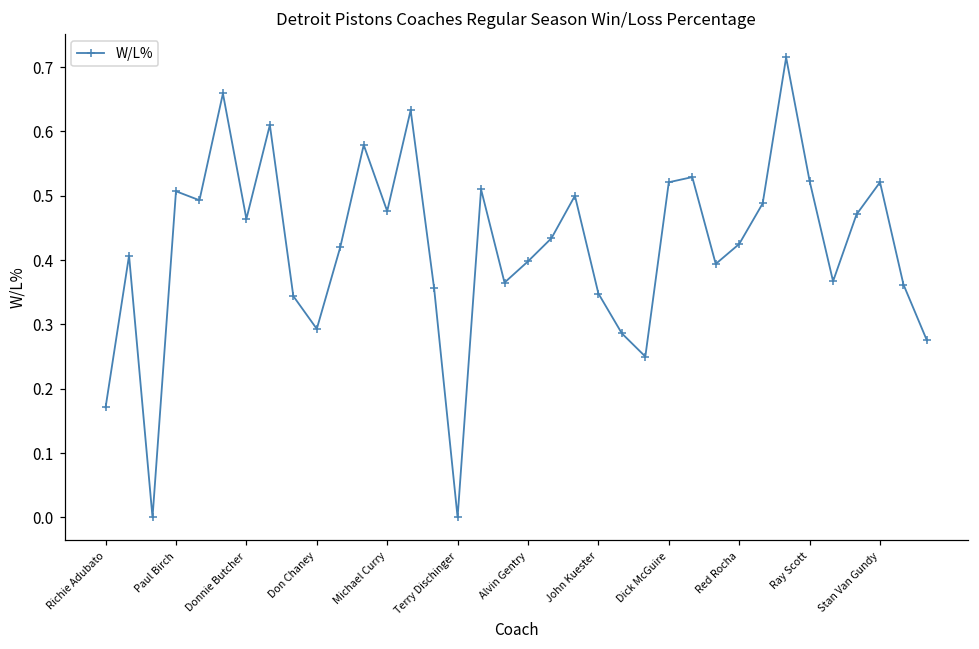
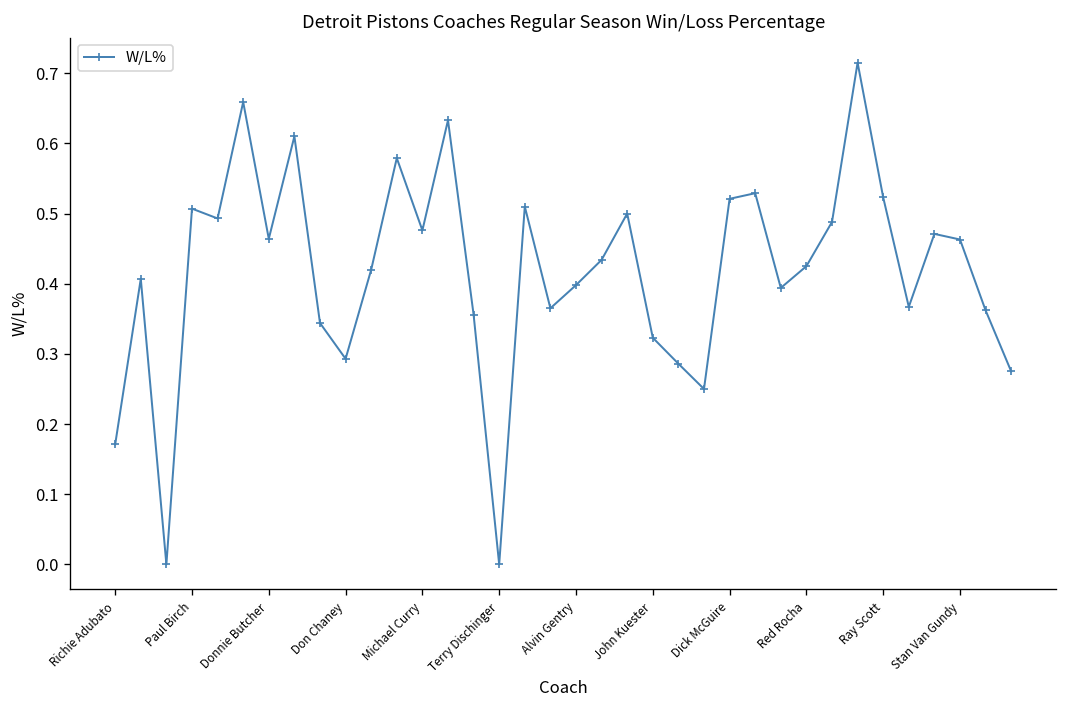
John Kuester: 0.35 -> 0.32
Stan Van Gundy: 0.52 -> 0.46
